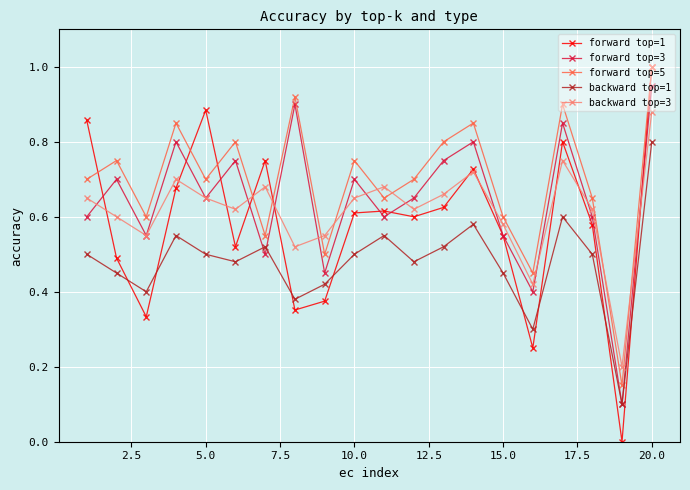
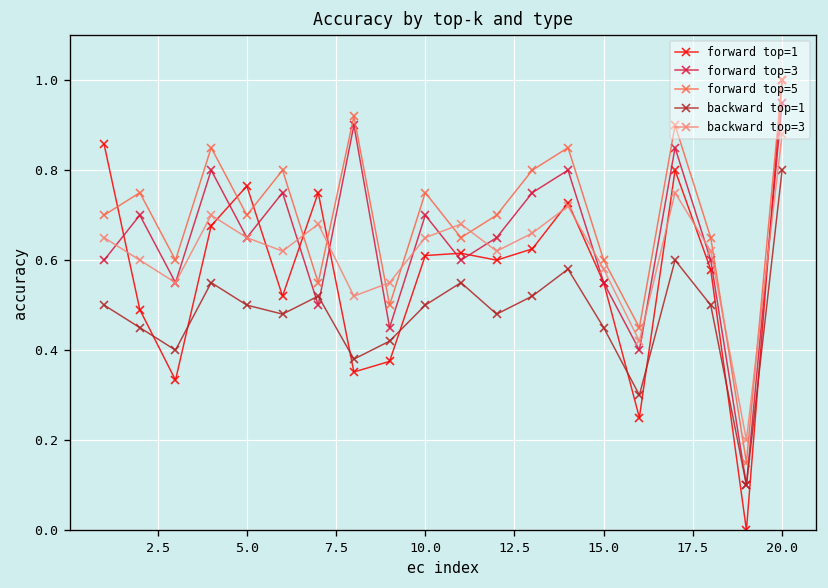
forward top=1, 5.0: 0.88 -> 0.76
